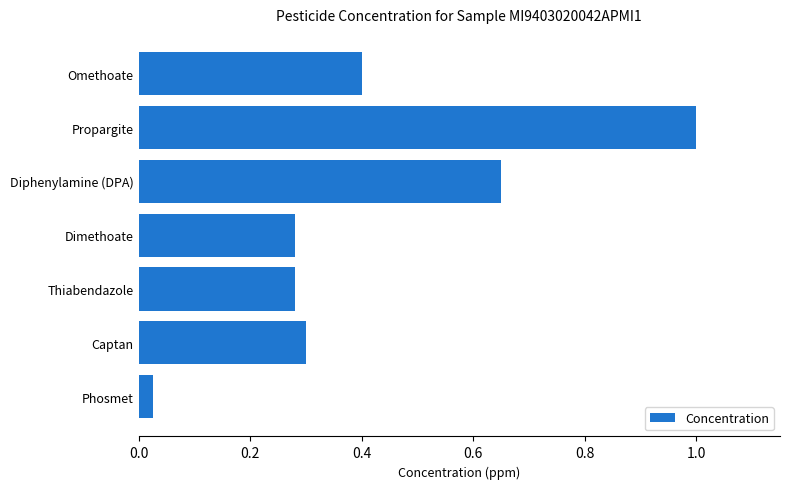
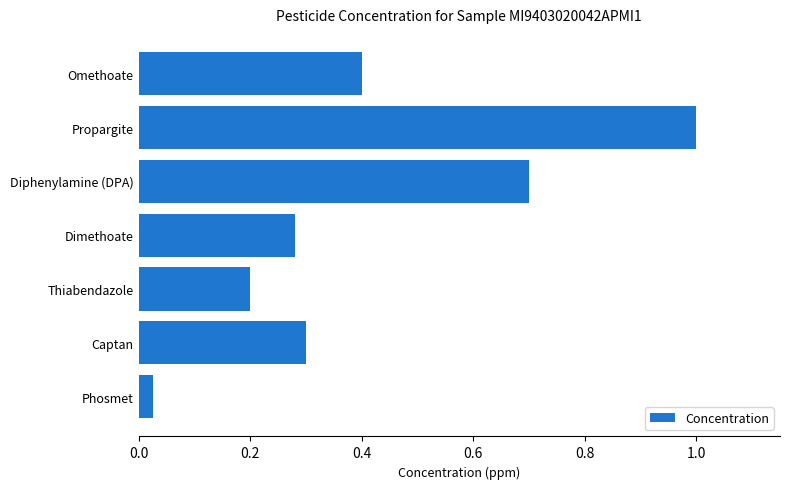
Diphenylamine (DPA): 0.65 -> 0.70
Thiabendazole: 0.28 -> 0.20
